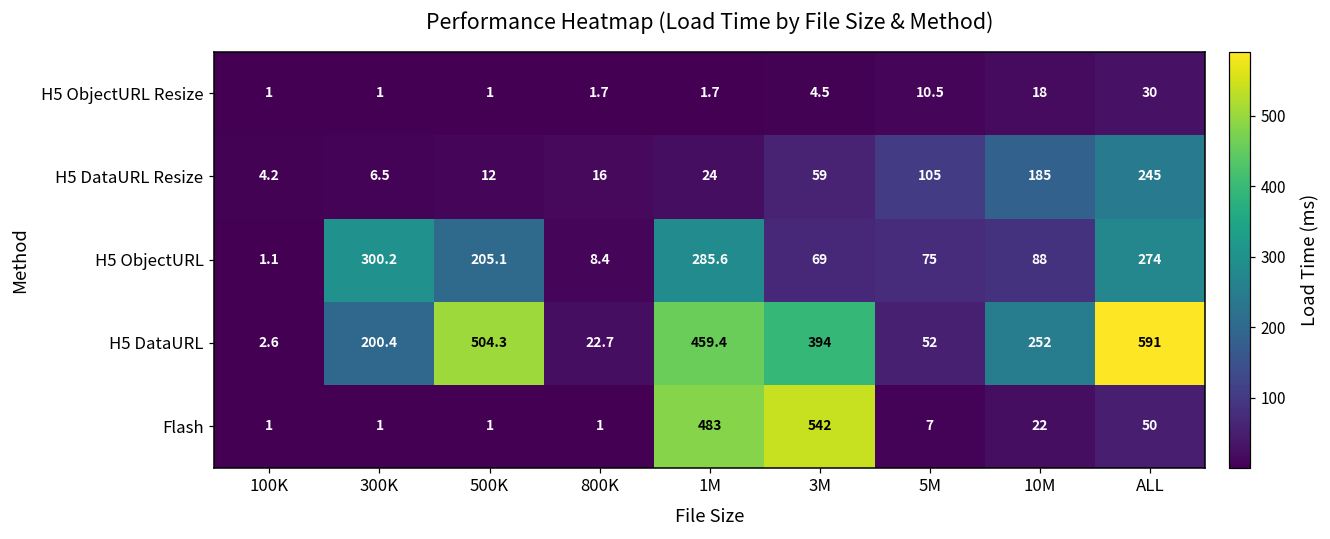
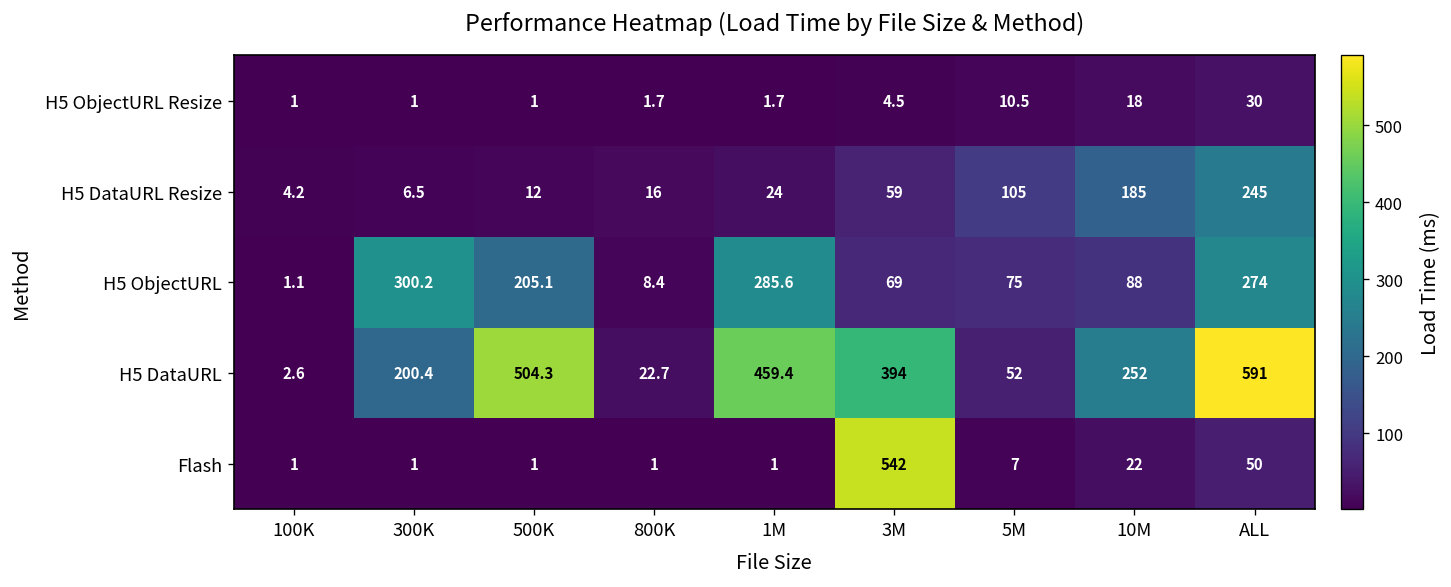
Flash, 1M: 483 -> 1
